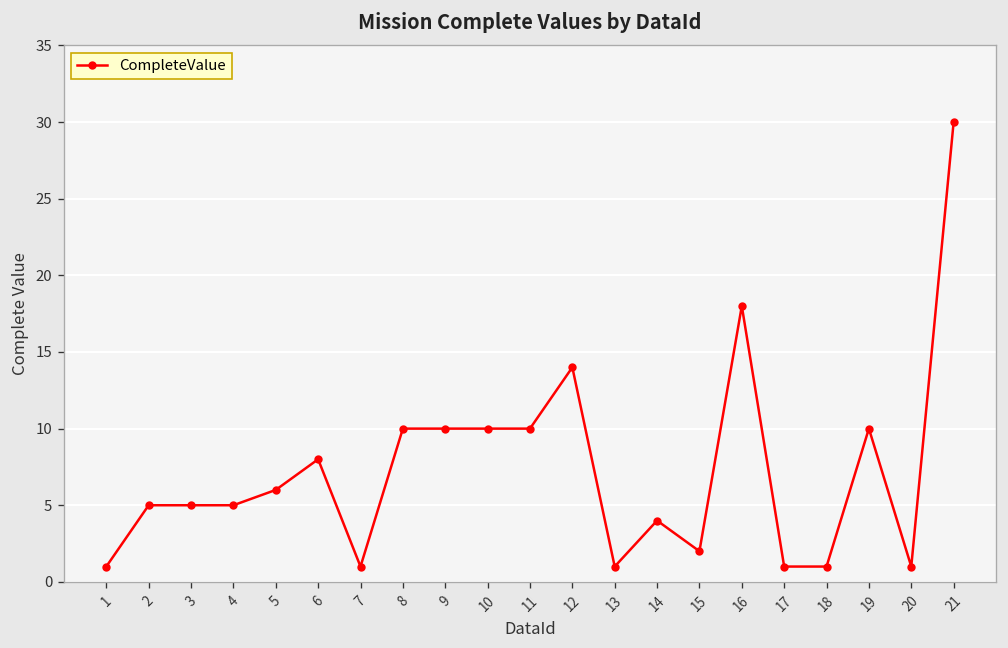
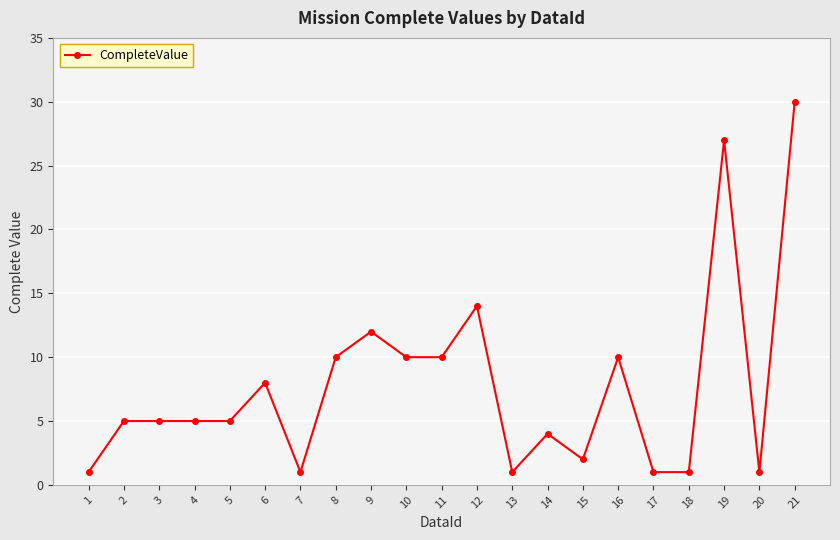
5: 6 -> 5
9: 10 -> 12
16: 18 -> 10
19: 10 -> 27
